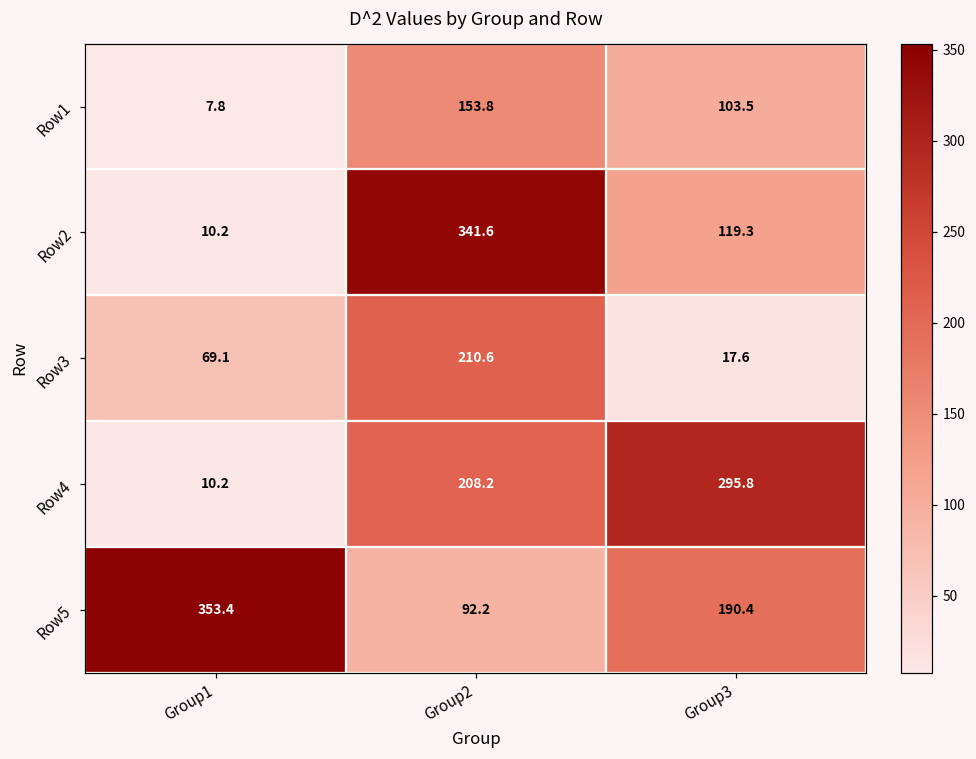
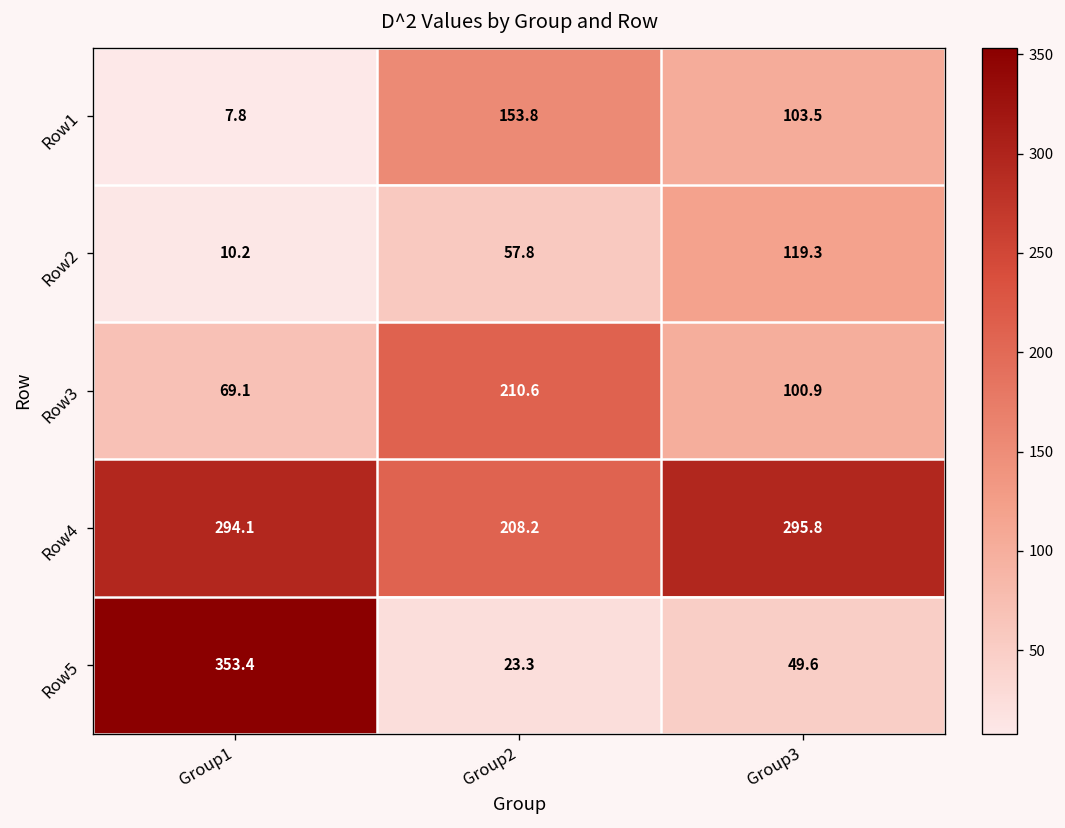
Row2, Group2: 341.6 -> 57.8
Row3, Group3: 17.6 -> 100.9
Row4, Group1: 10.2 -> 294.1
Row5, Group2: 92.2 -> 23.3
Row5, Group3: 190.4 -> 49.6
